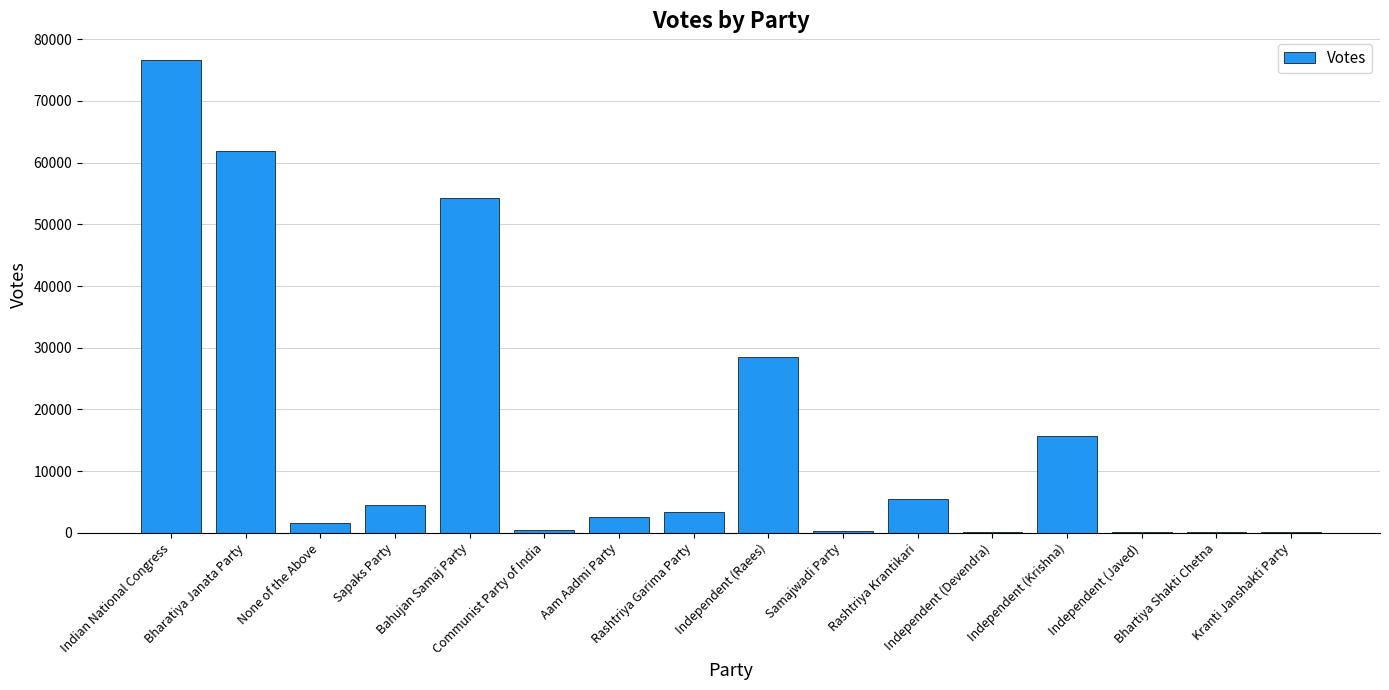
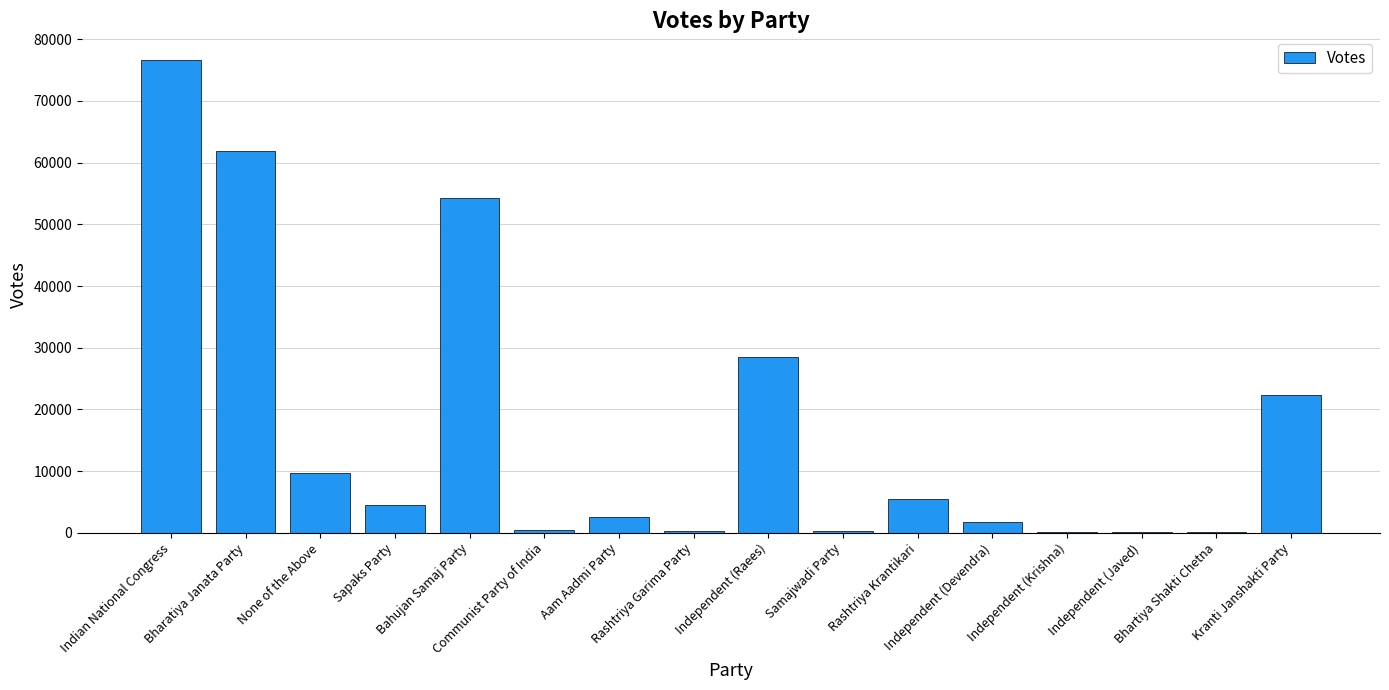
None of the Above: 2000 -> 10000
Rashtriya Garima Party: 3000 -> 0
Independent (Devendra): 0 -> 2000
Independent (Krishna): 16000 -> 0
Kranti Janshakti Party: 0 -> 22000
